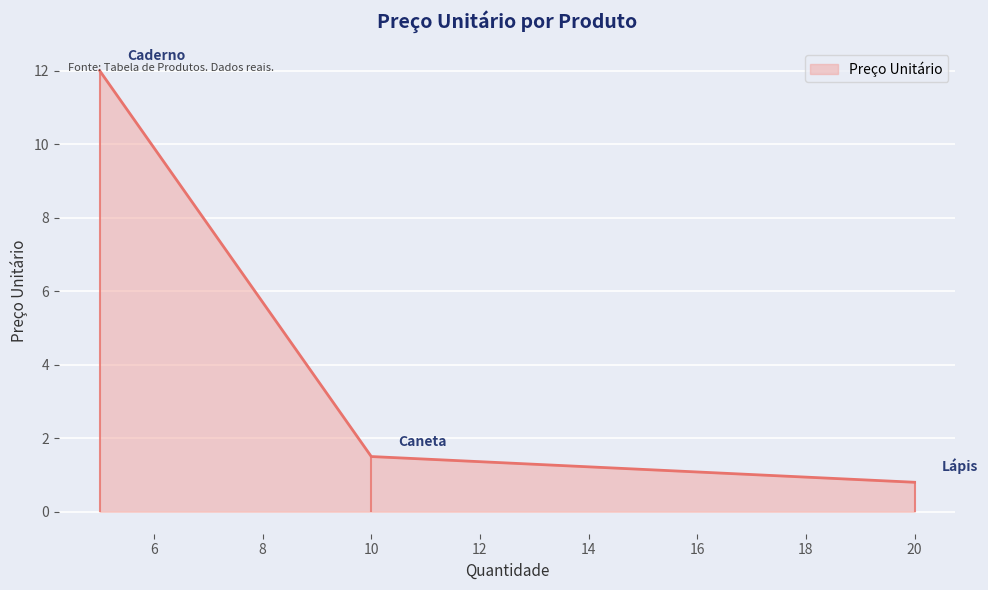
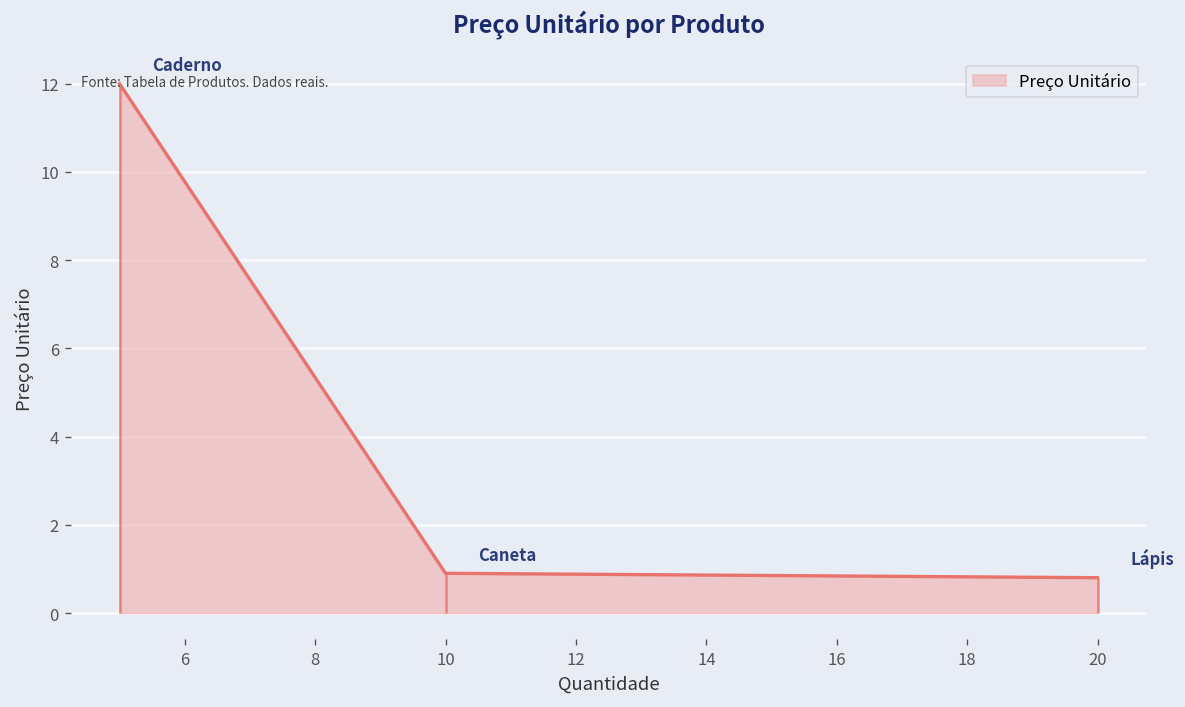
10: 1.5 -> 0.9
